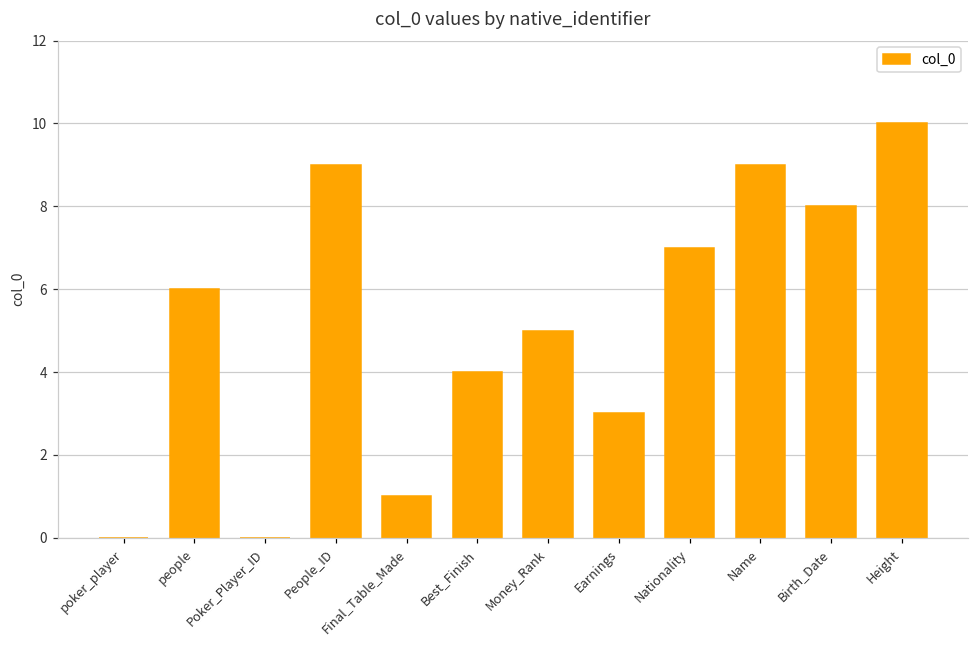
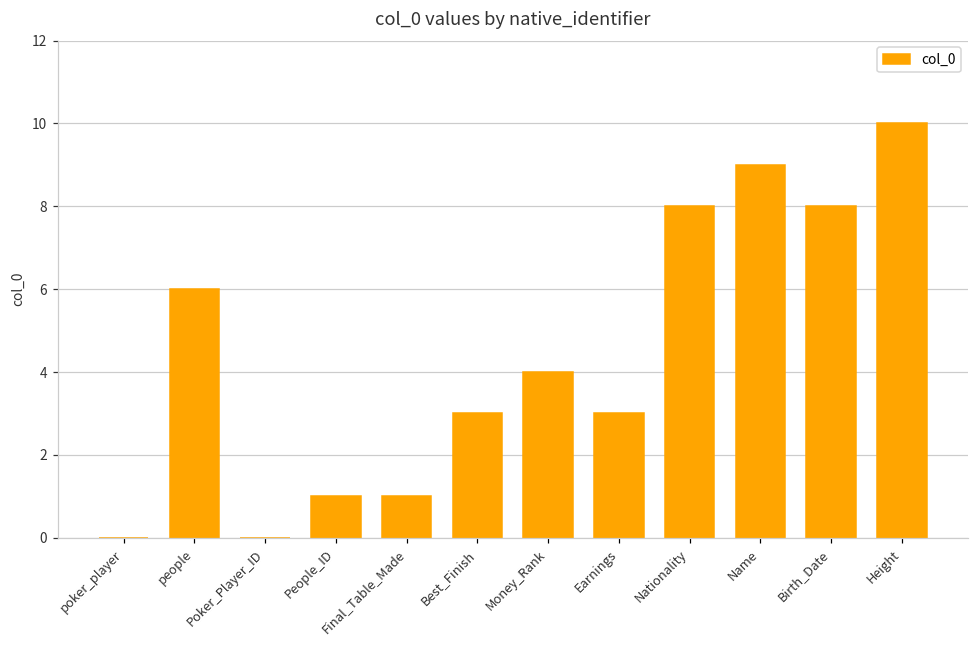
People_ID: 9 -> 1
Best_Finish: 4 -> 3
Money_Rank: 5 -> 4
Nationality: 7 -> 8
